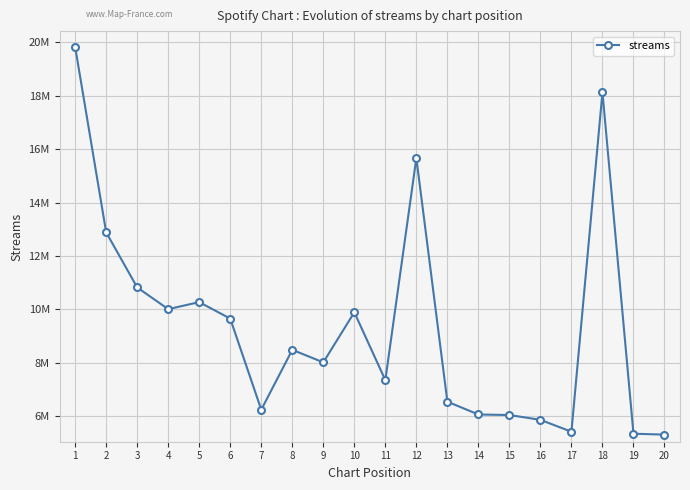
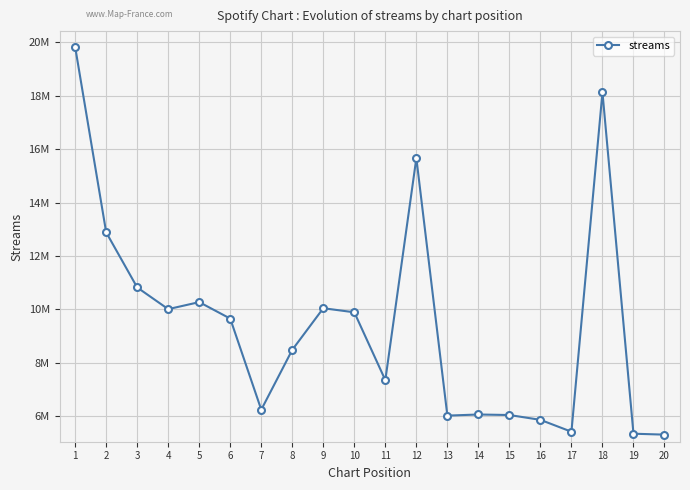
9: 8000000 -> 10000000
13: 6500000 -> 6000000
